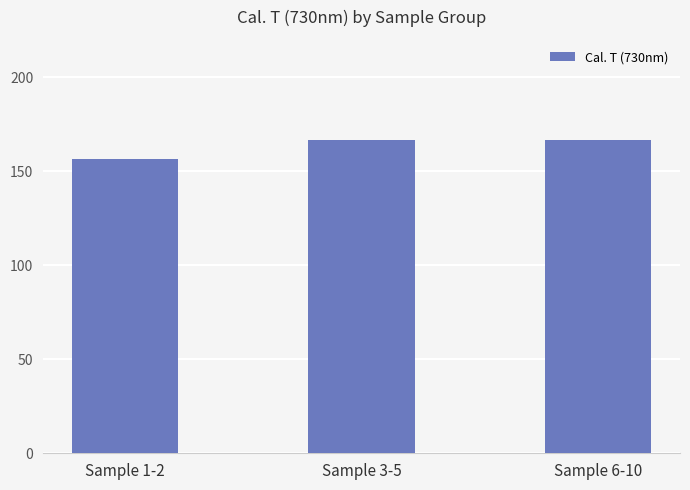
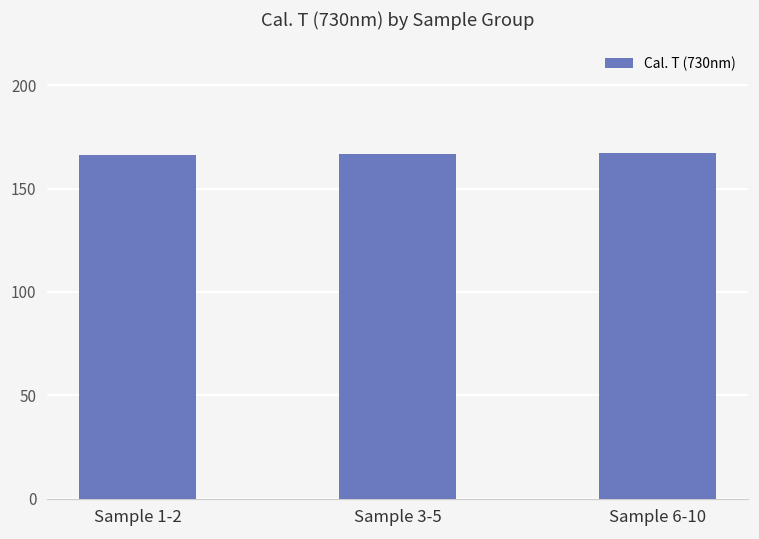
Sample 1-2: 157 -> 166
